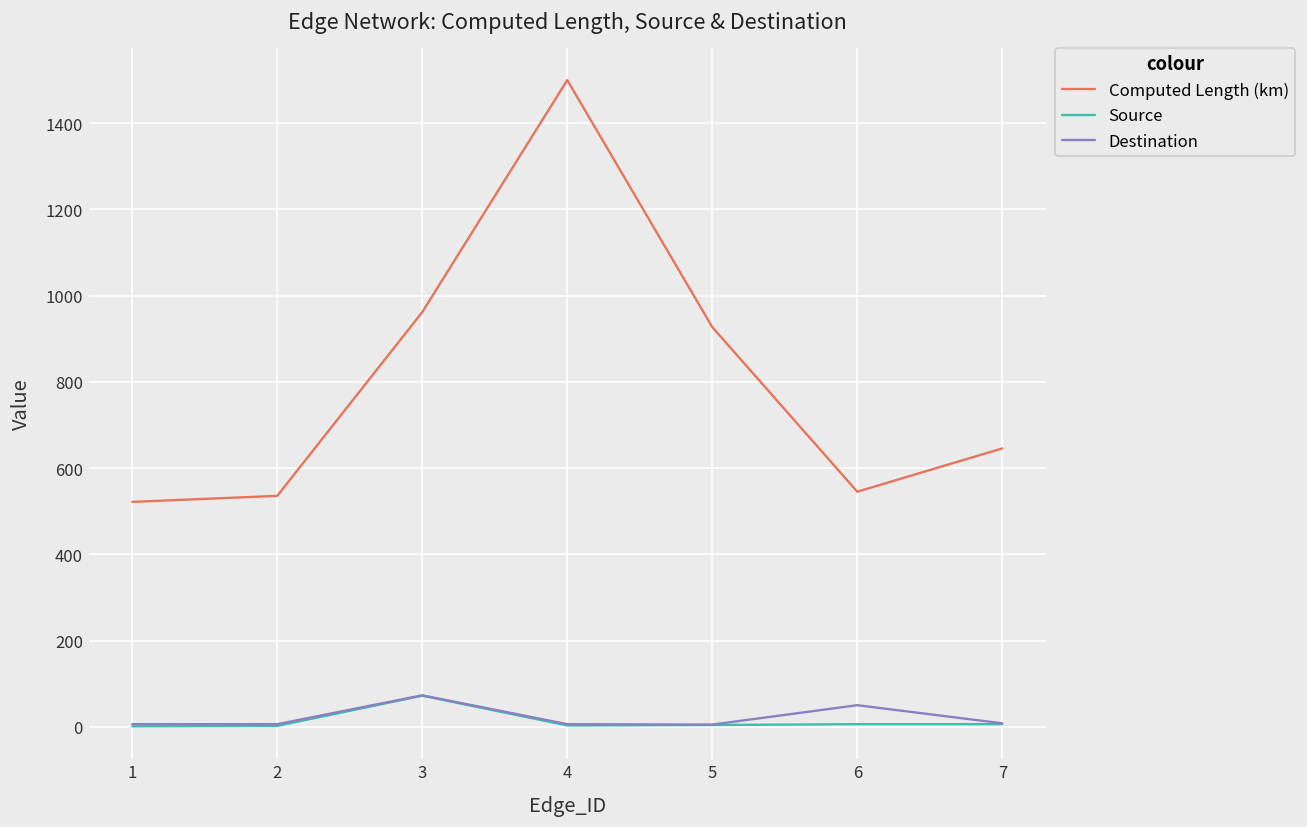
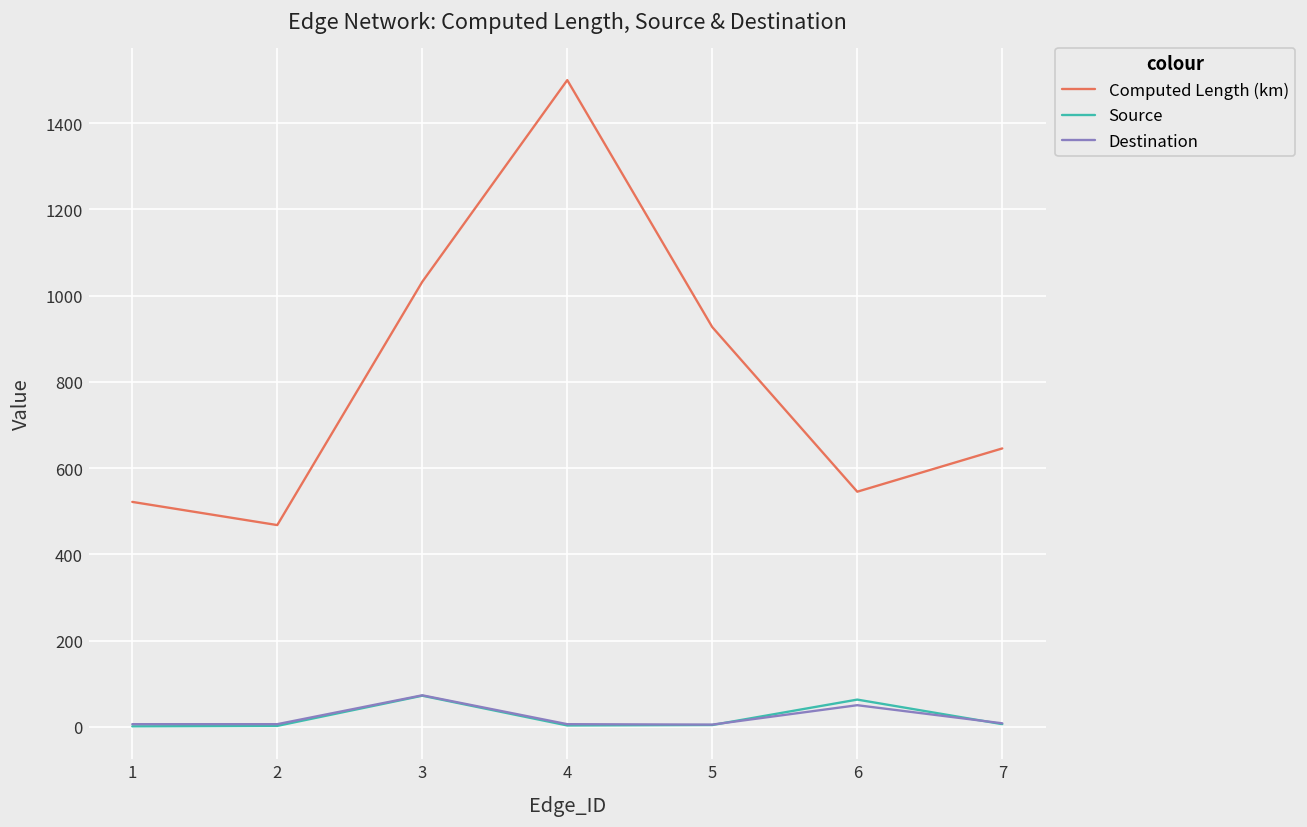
Computed Length (km), 2: 540 -> 470
Computed Length (km), 3: 960 -> 1030
Source, 6: 10 -> 60
